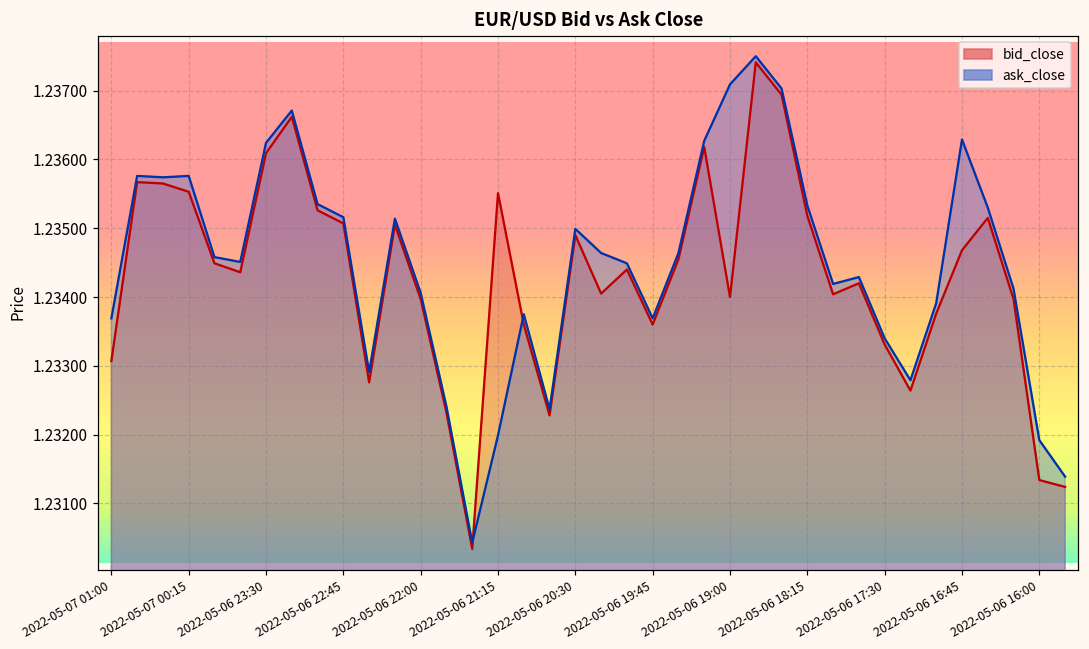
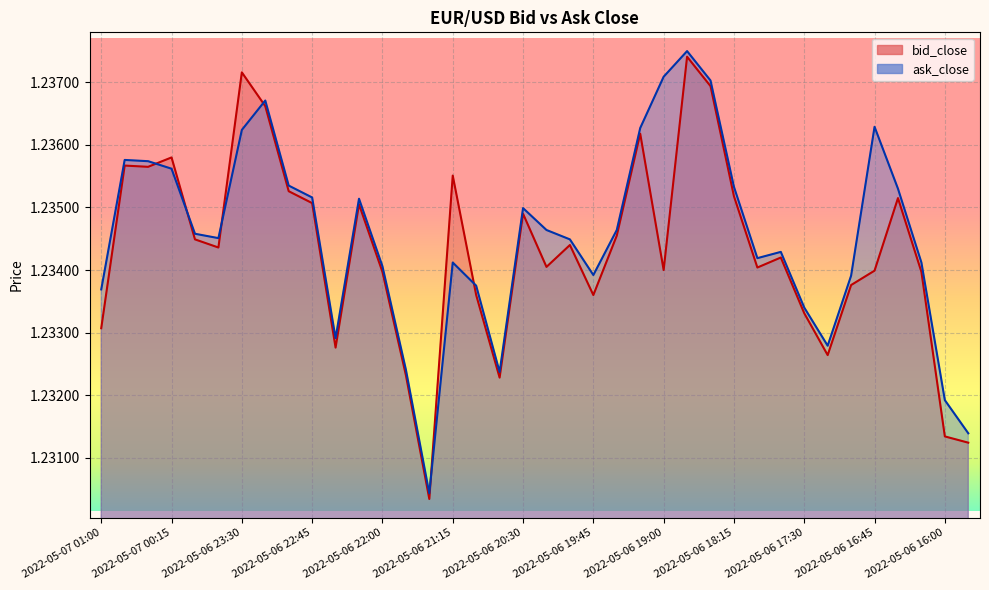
bid_close, 2022-05-07 00:15: 1.2355 -> 1.2358
ask_close, 2022-05-07 00:15: 1.2358 -> 1.2356
bid_close, 2022-05-06 23:30: 1.2361 -> 1.2372
ask_close, 2022-05-06 21:15: 1.2320 -> 1.2341
ask_close, 2022-05-06 19:45: 1.2337 -> 1.2339
bid_close, 2022-05-06 16:45: 1.2347 -> 1.2340
